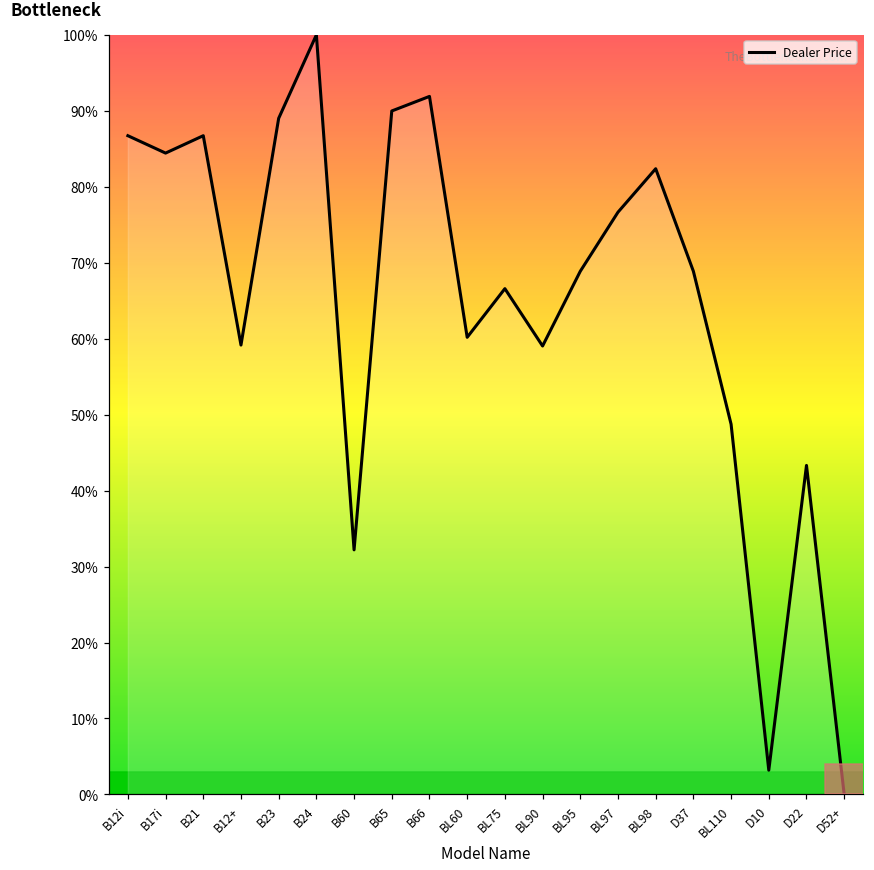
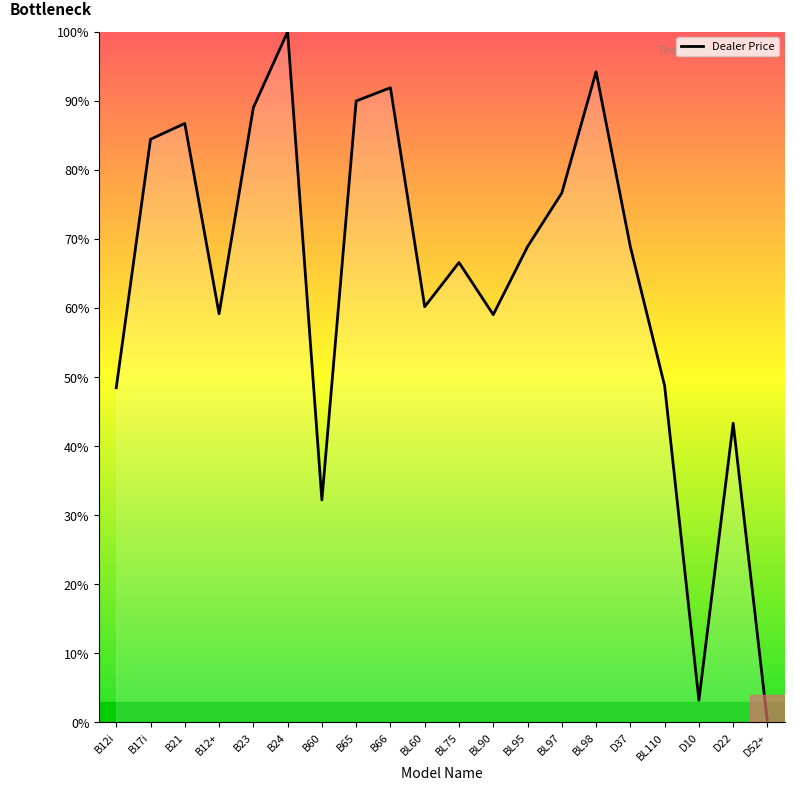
B12i: 87% -> 48%
BL98: 82% -> 94%
